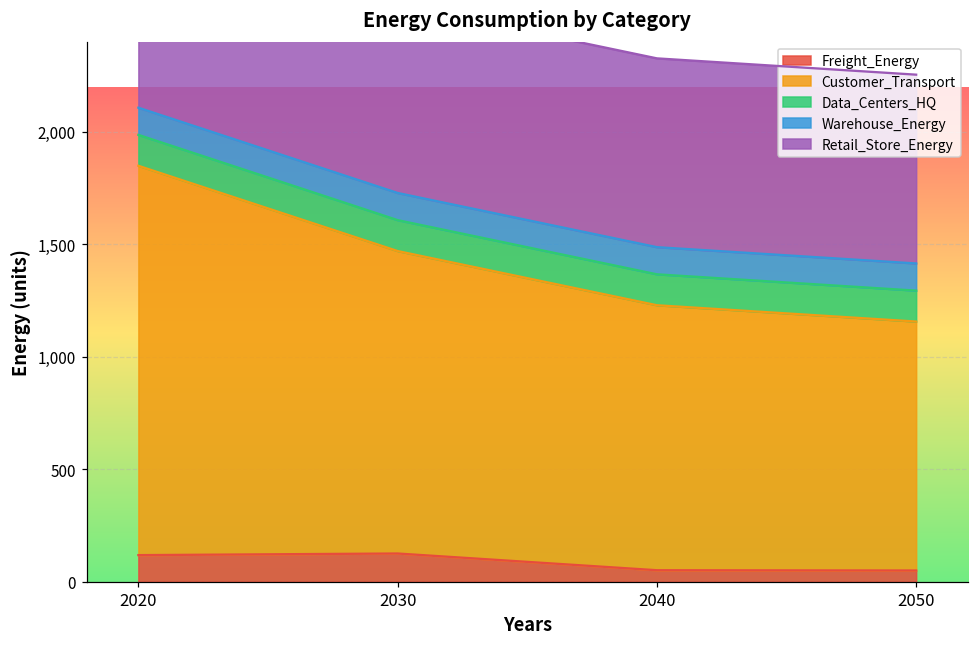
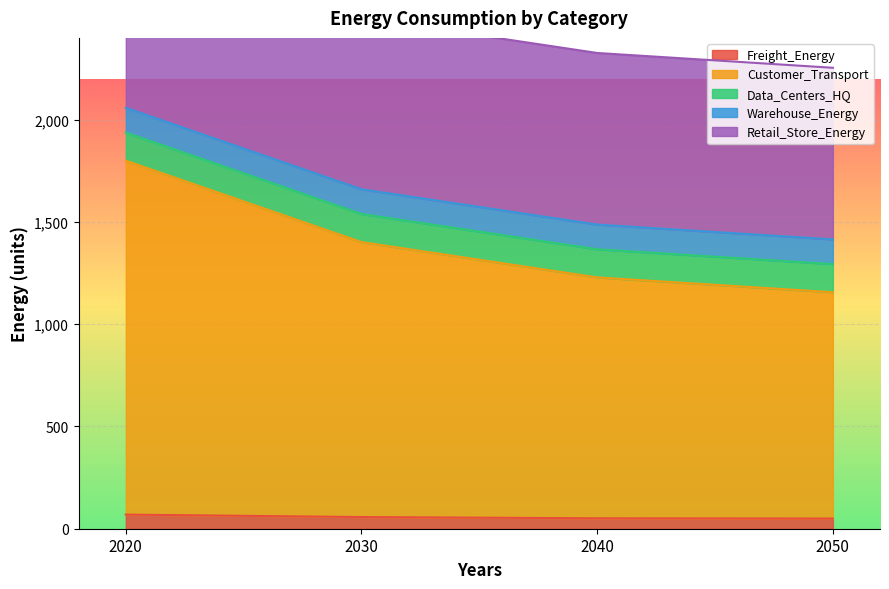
Freight_Energy, 2020: 120 -> 70
Freight_Energy, 2030: 130 -> 60
